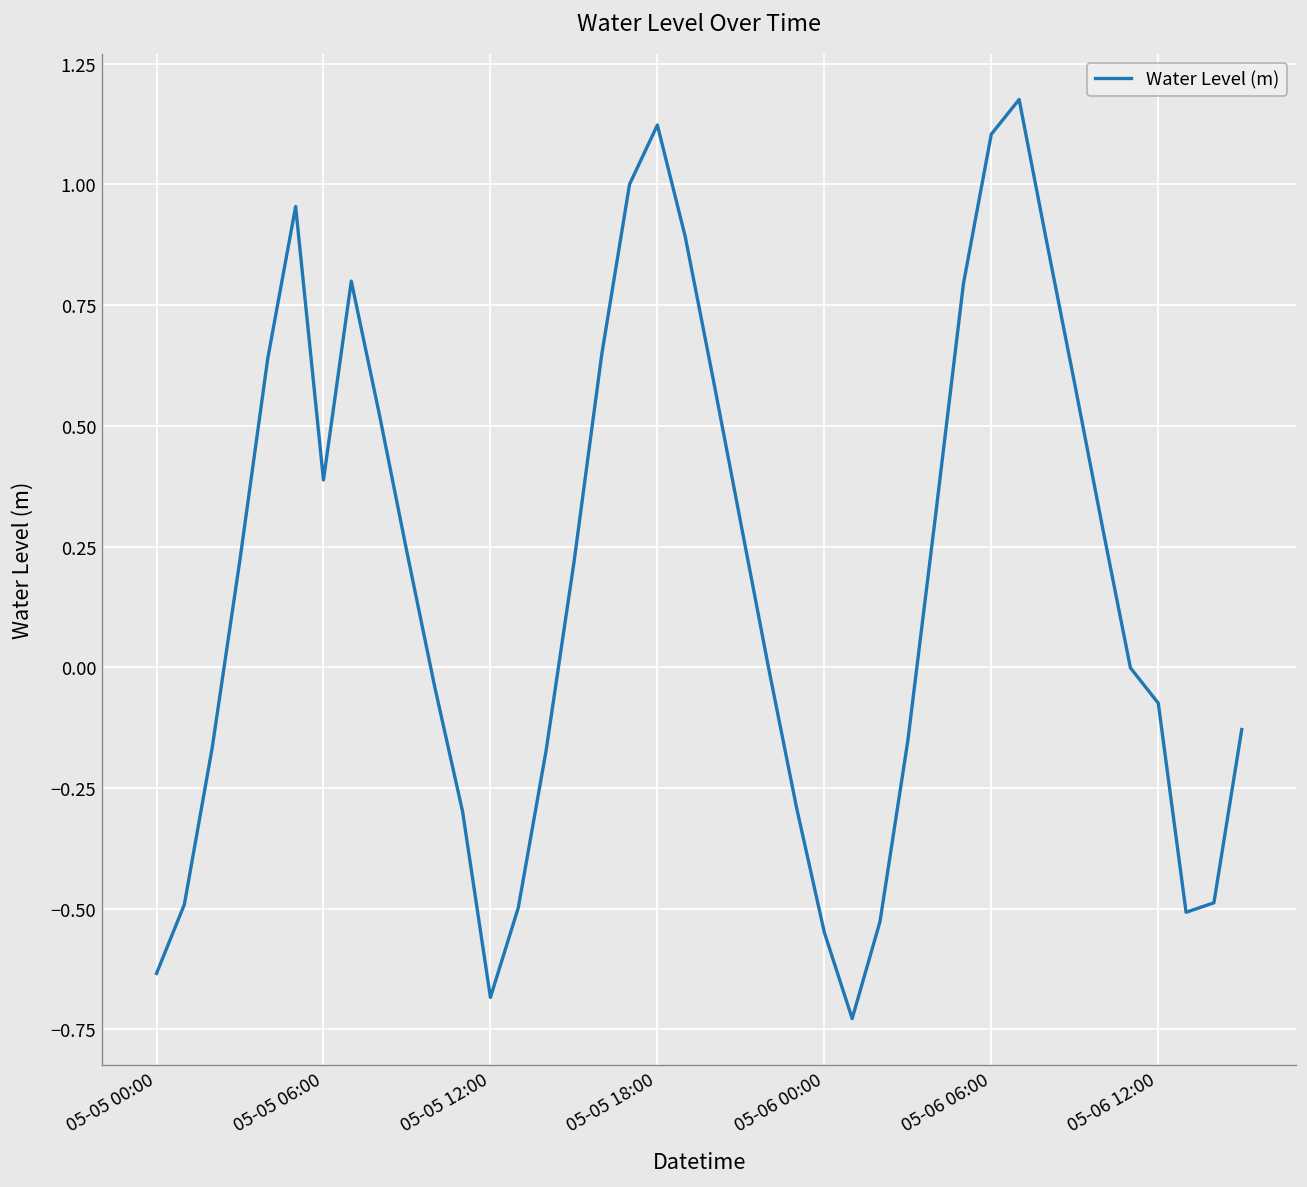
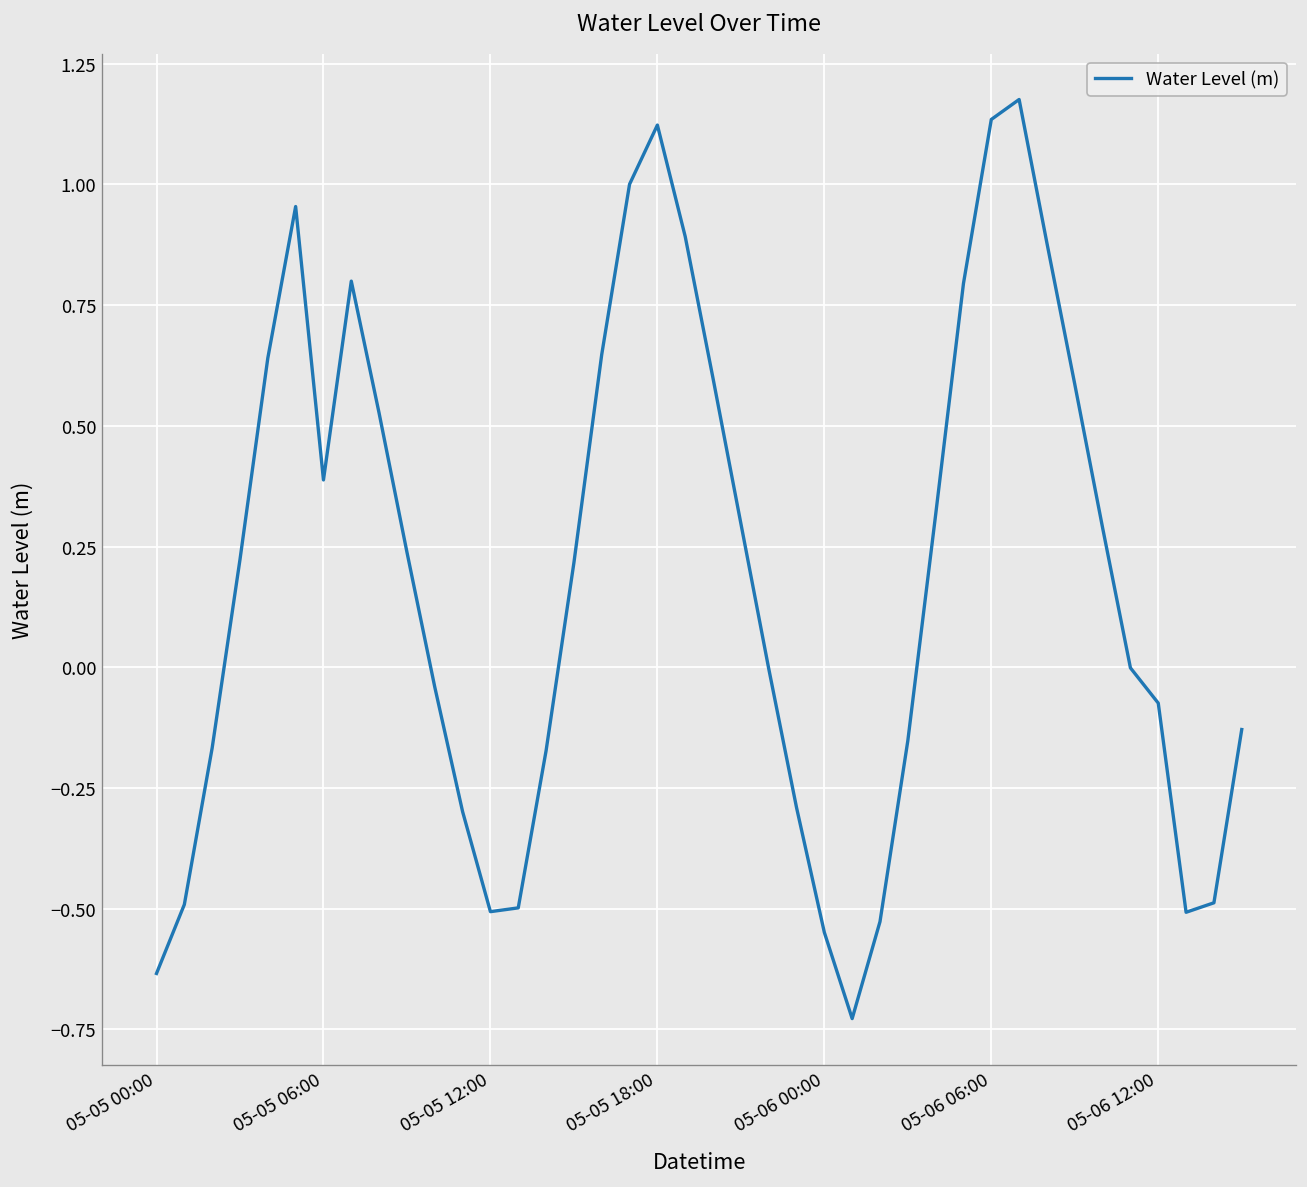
05-05 12:00: -0.68 -> -0.51
05-06 06:00: 1.10 -> 1.13
